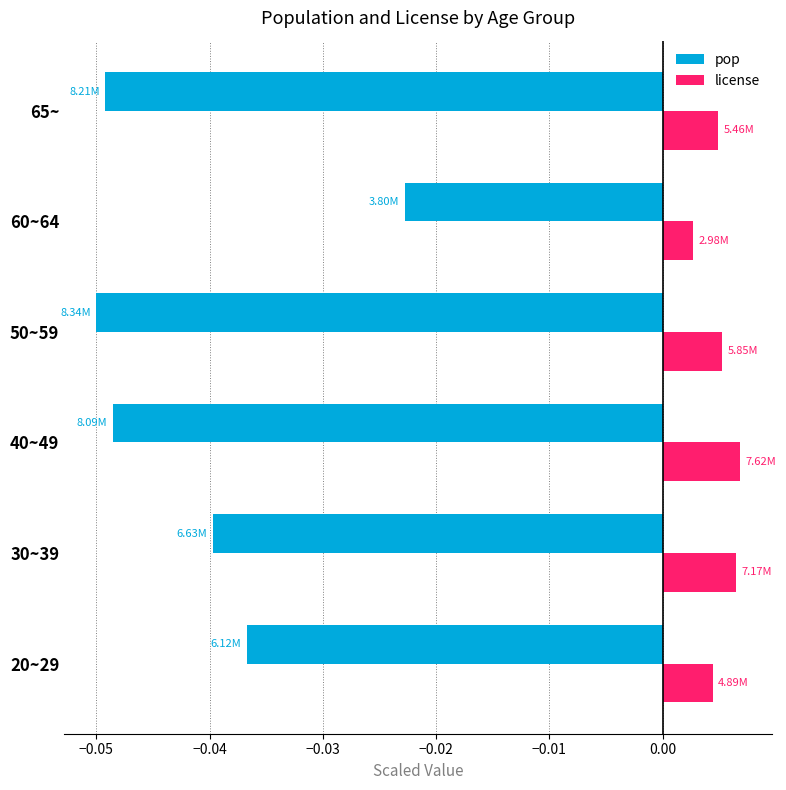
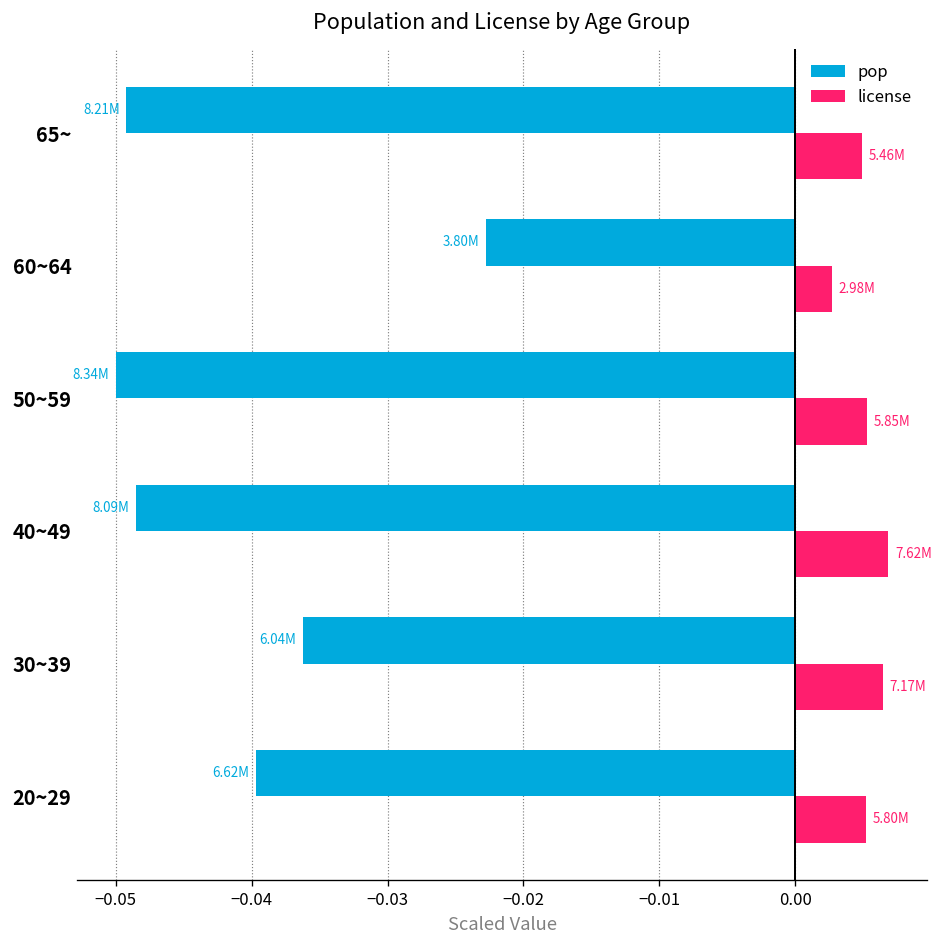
pop, 30~39: 6.63M -> 6.04M
pop, 20~29: 6.12M -> 6.62M
license, 20~29: 4.89M -> 5.80M
